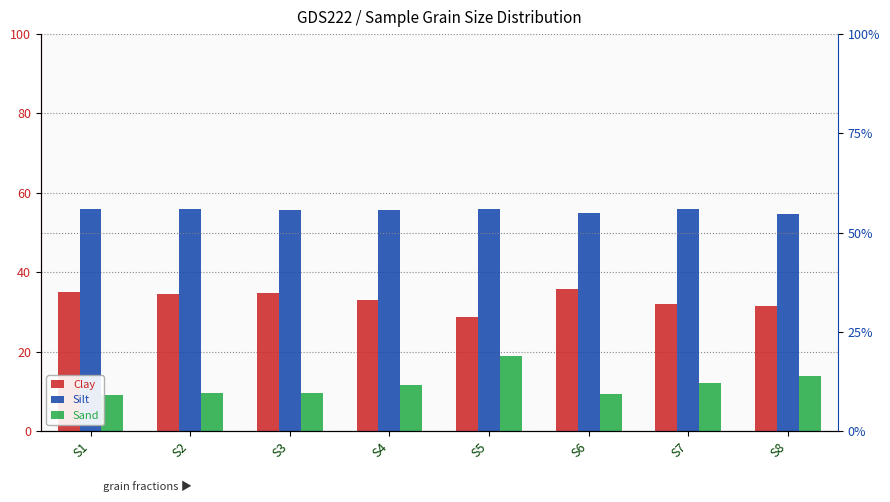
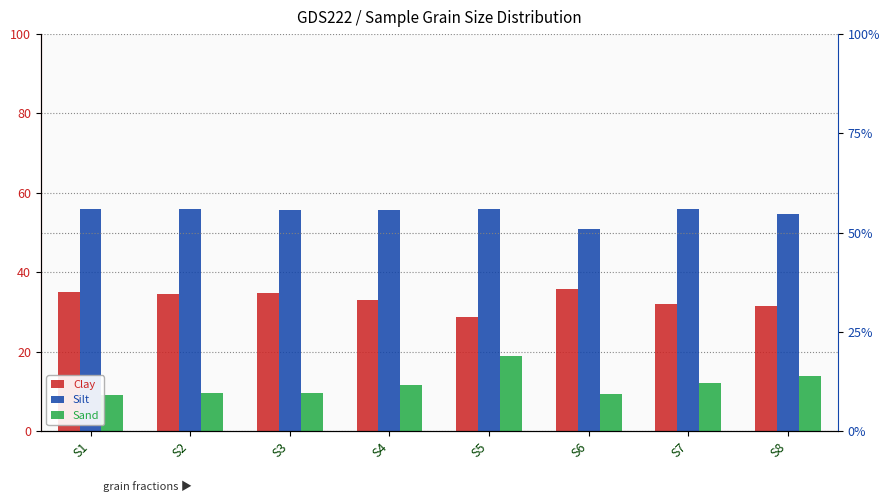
Silt, S6: 55 -> 51
